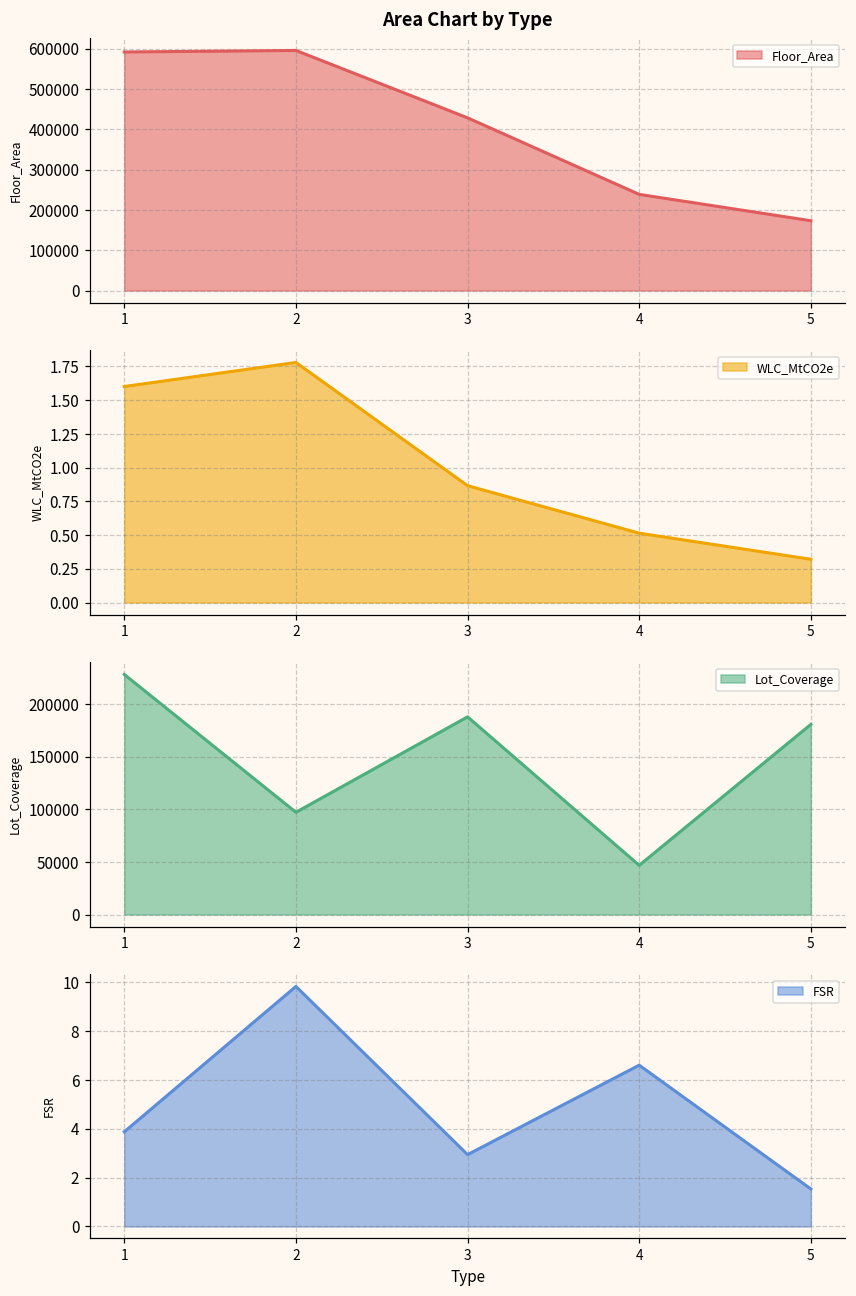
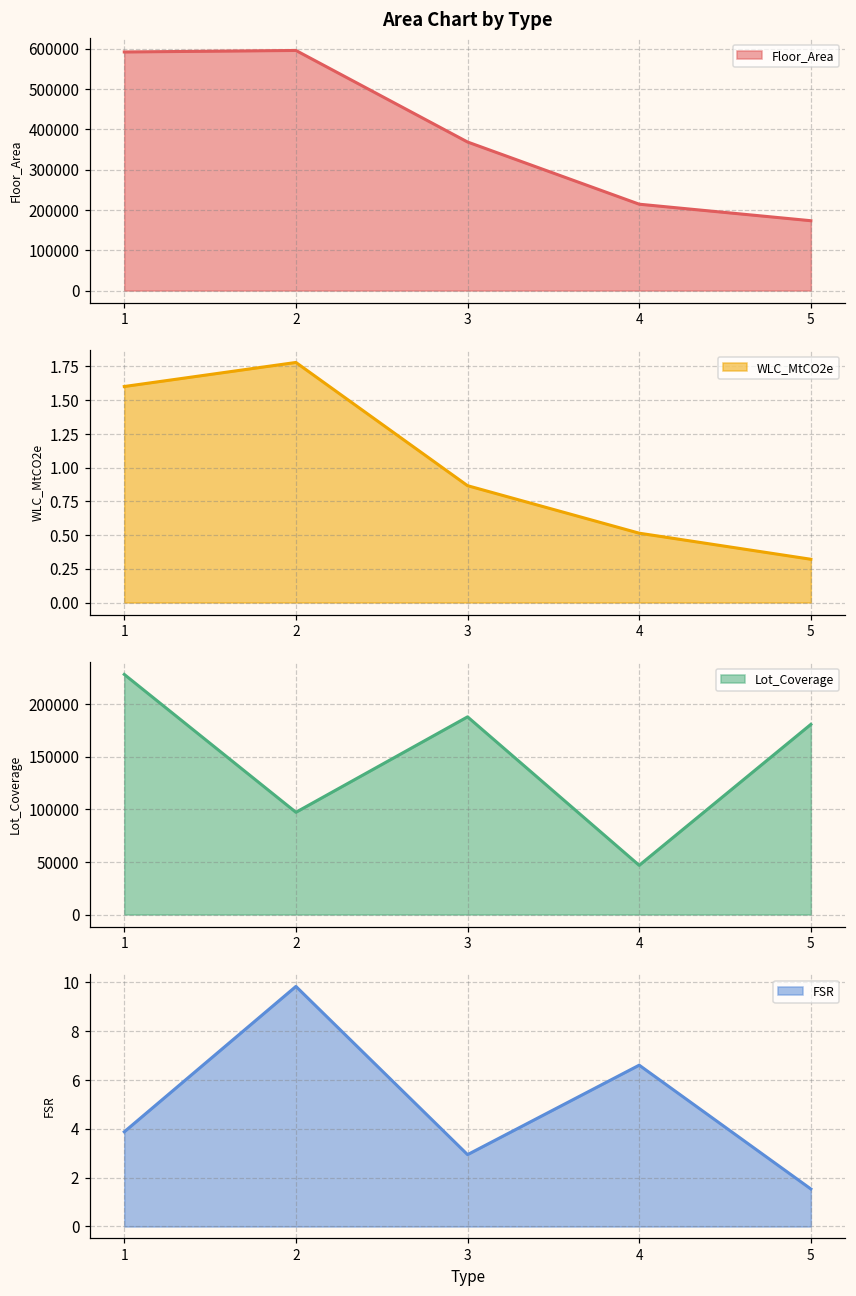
Area Chart by Type, 3: 430000 -> 370000
Area Chart by Type, 4: 240000 -> 210000
